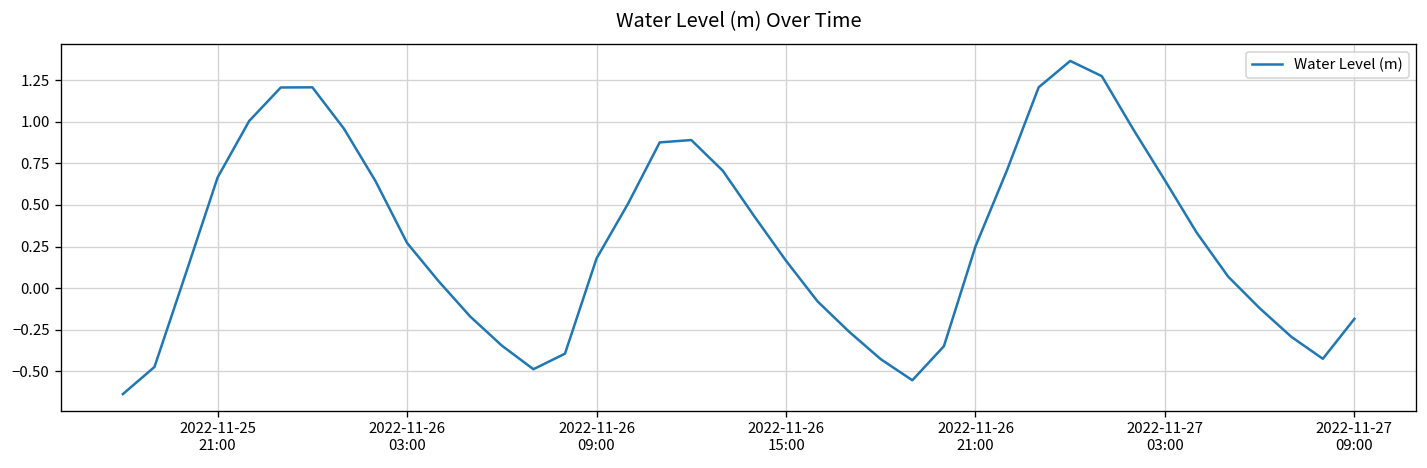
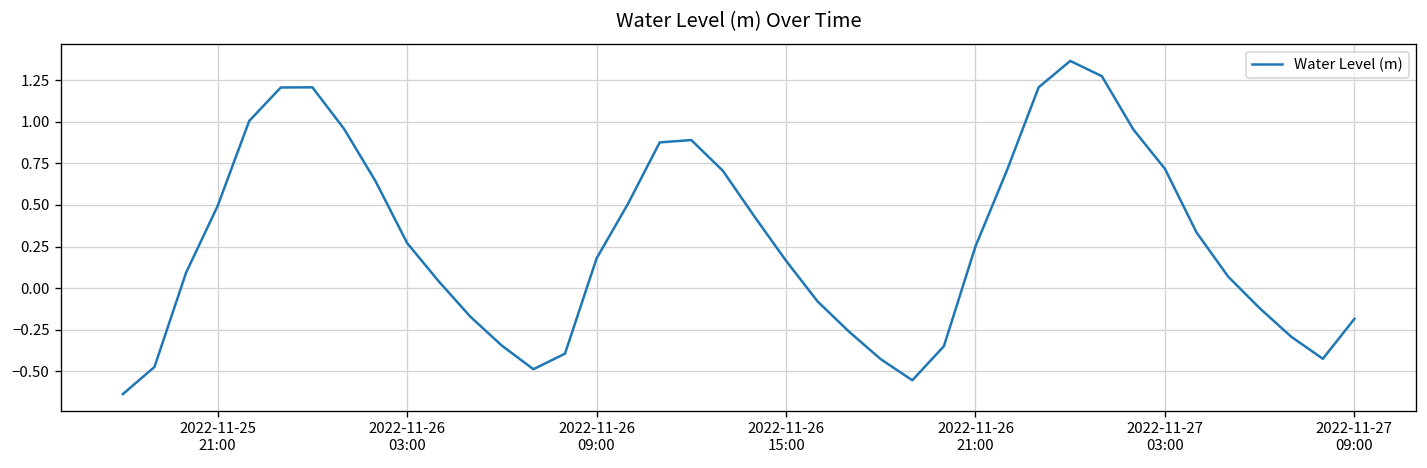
2022-11-25 21:00: 0.67 -> 0.49
2022-11-27 03:00: 0.65 -> 0.72
